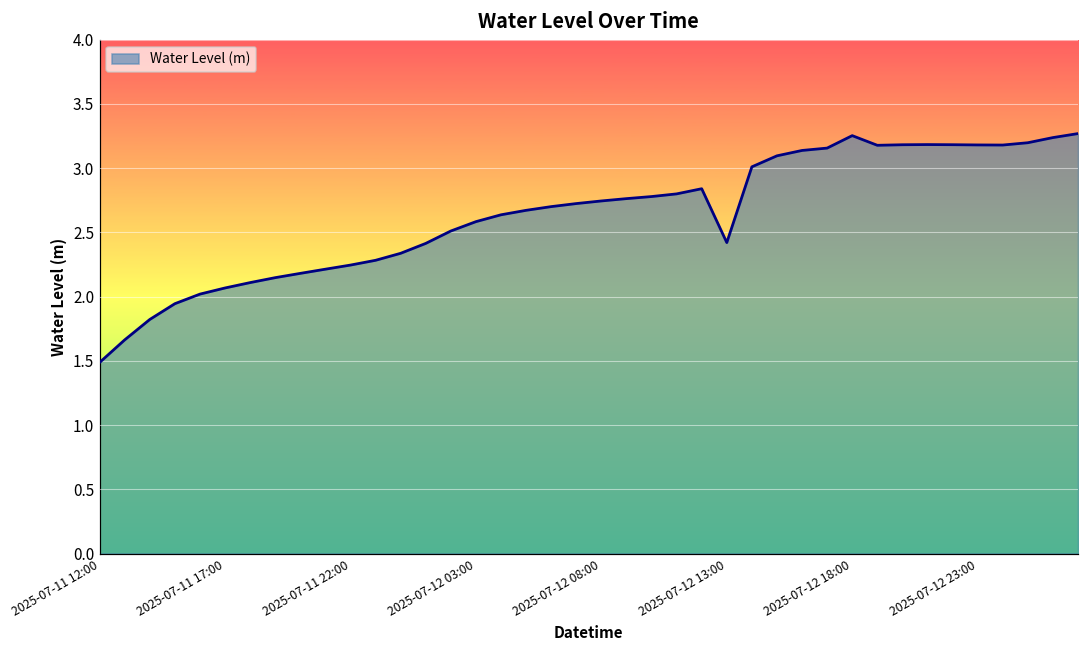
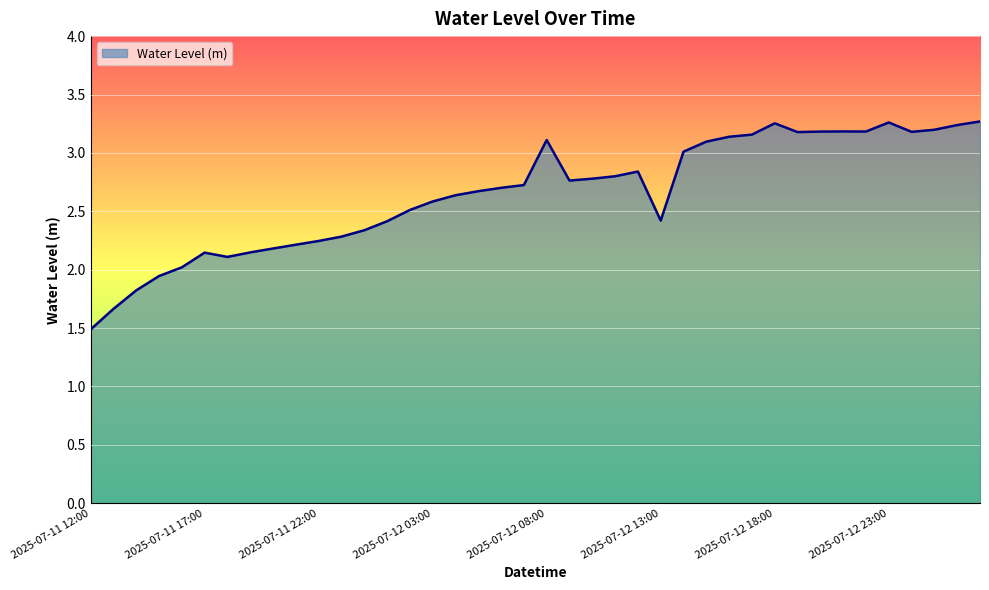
2025-07-11 17:00: 2.07 -> 2.15
2025-07-12 08:00: 2.74 -> 3.11
2025-07-12 23:00: 3.18 -> 3.26
